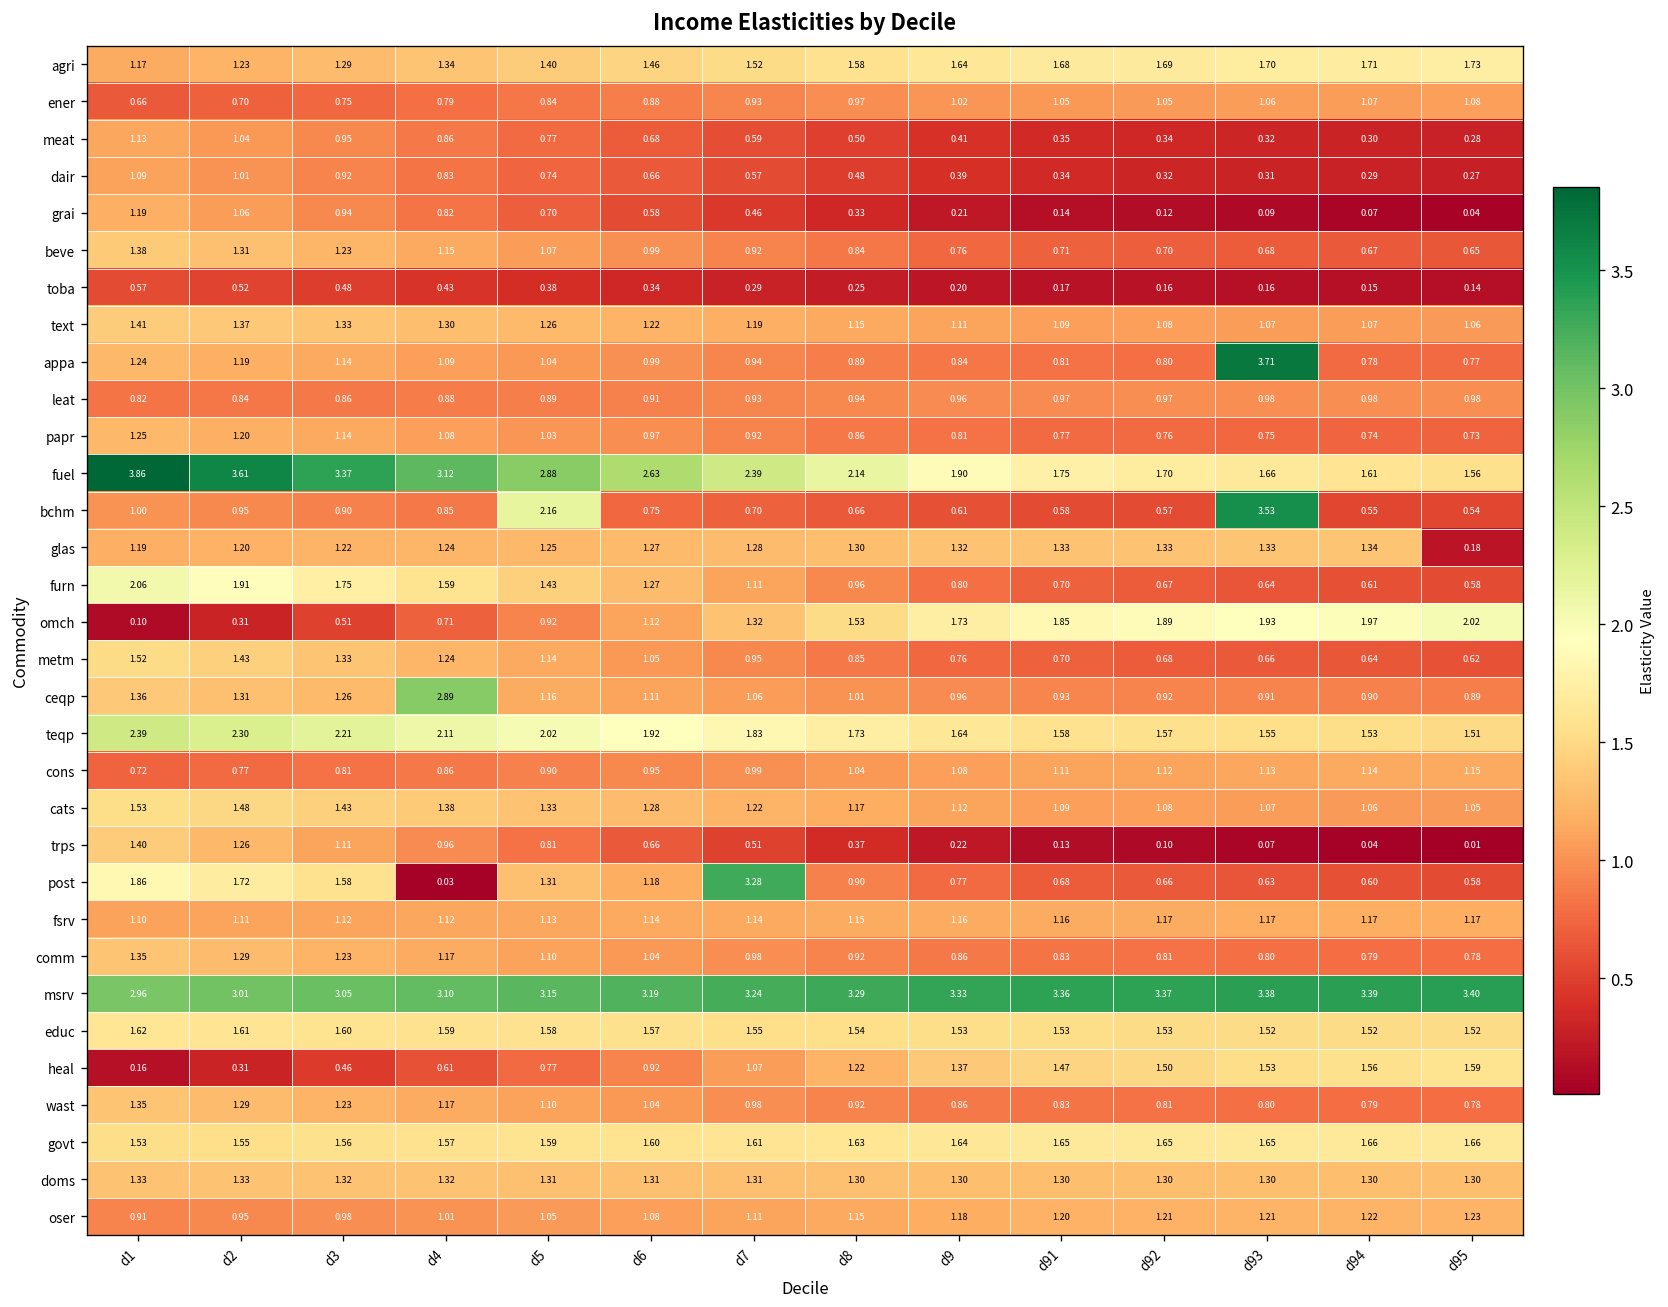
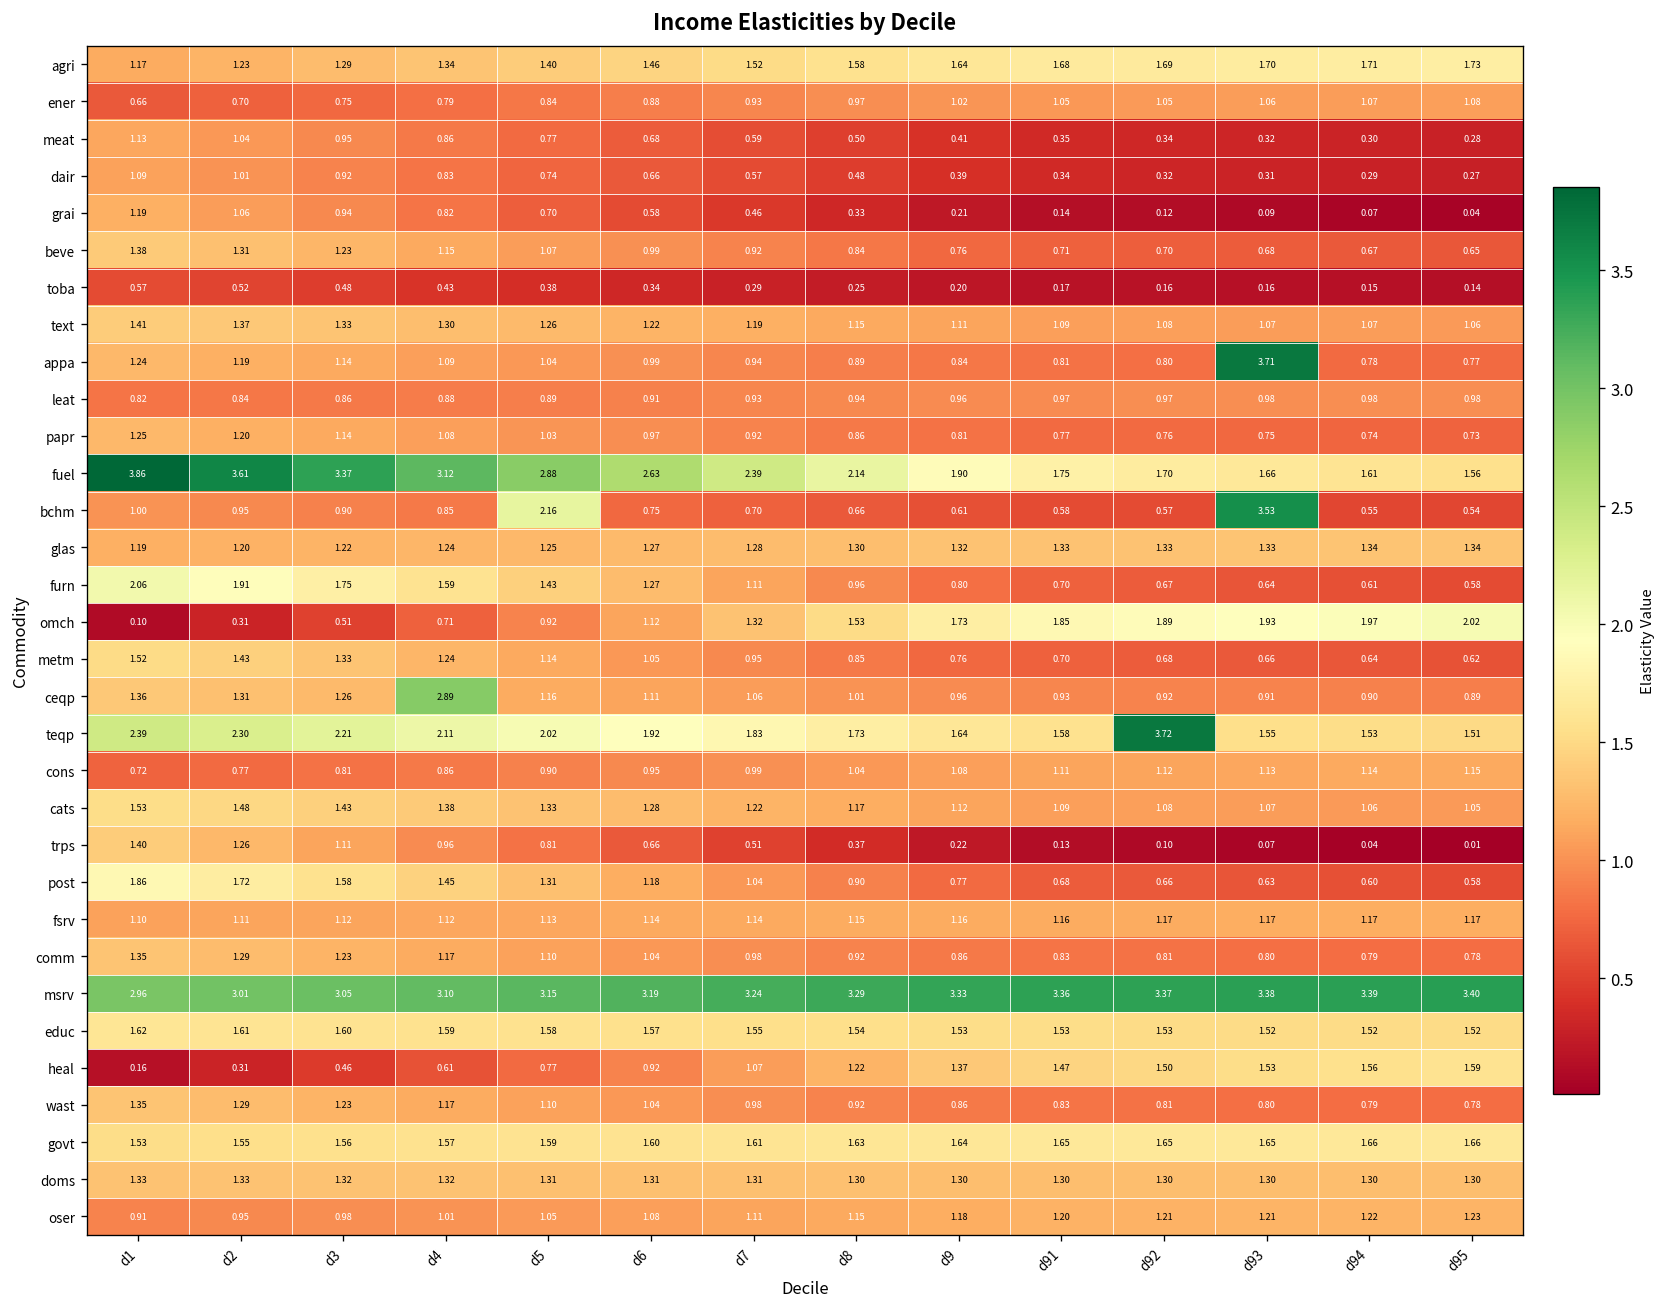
glas, d95: 0.18 -> 1.34
teqp, d92: 1.57 -> 3.72
post, d4: 0.03 -> 1.45
post, d7: 3.28 -> 1.04
